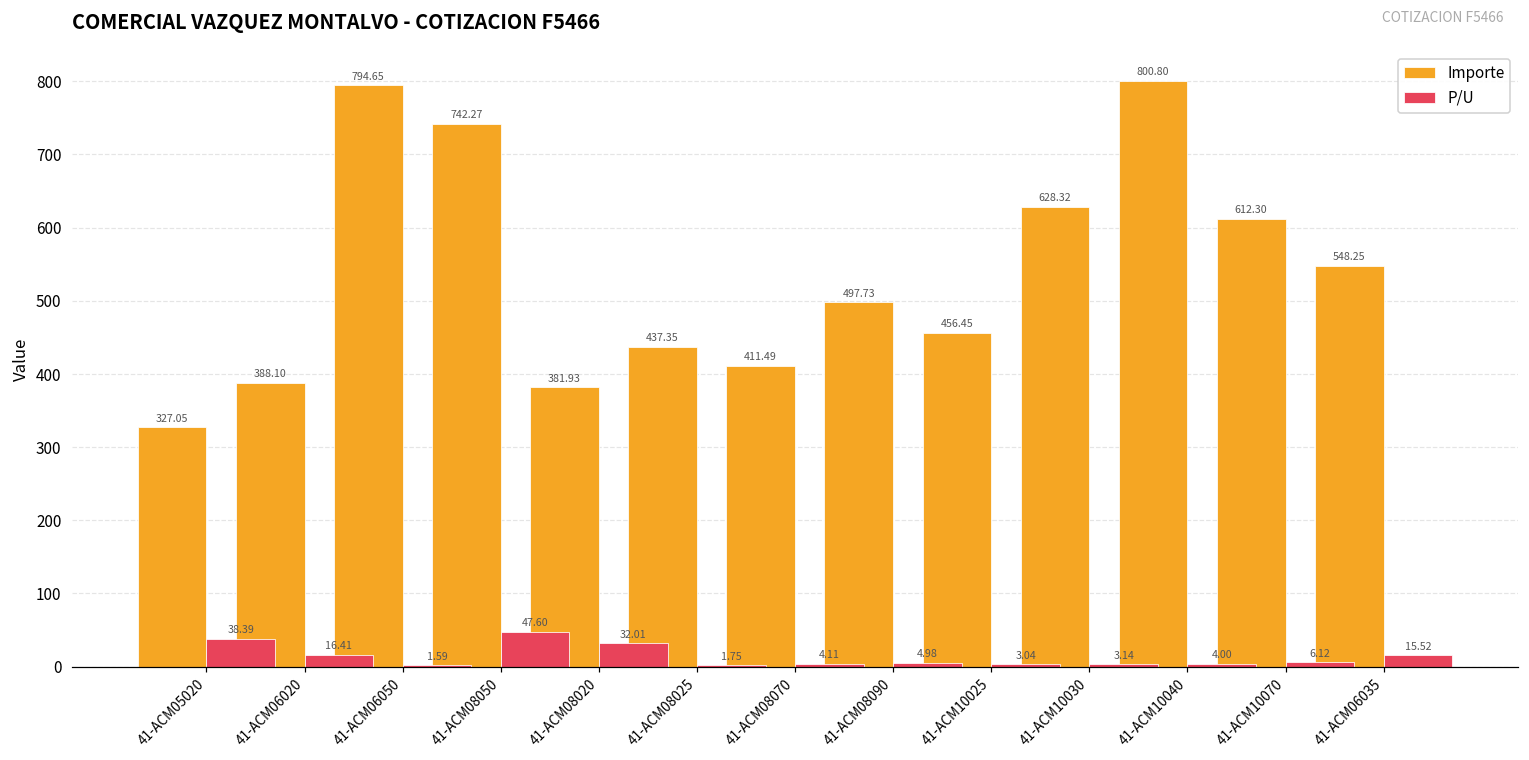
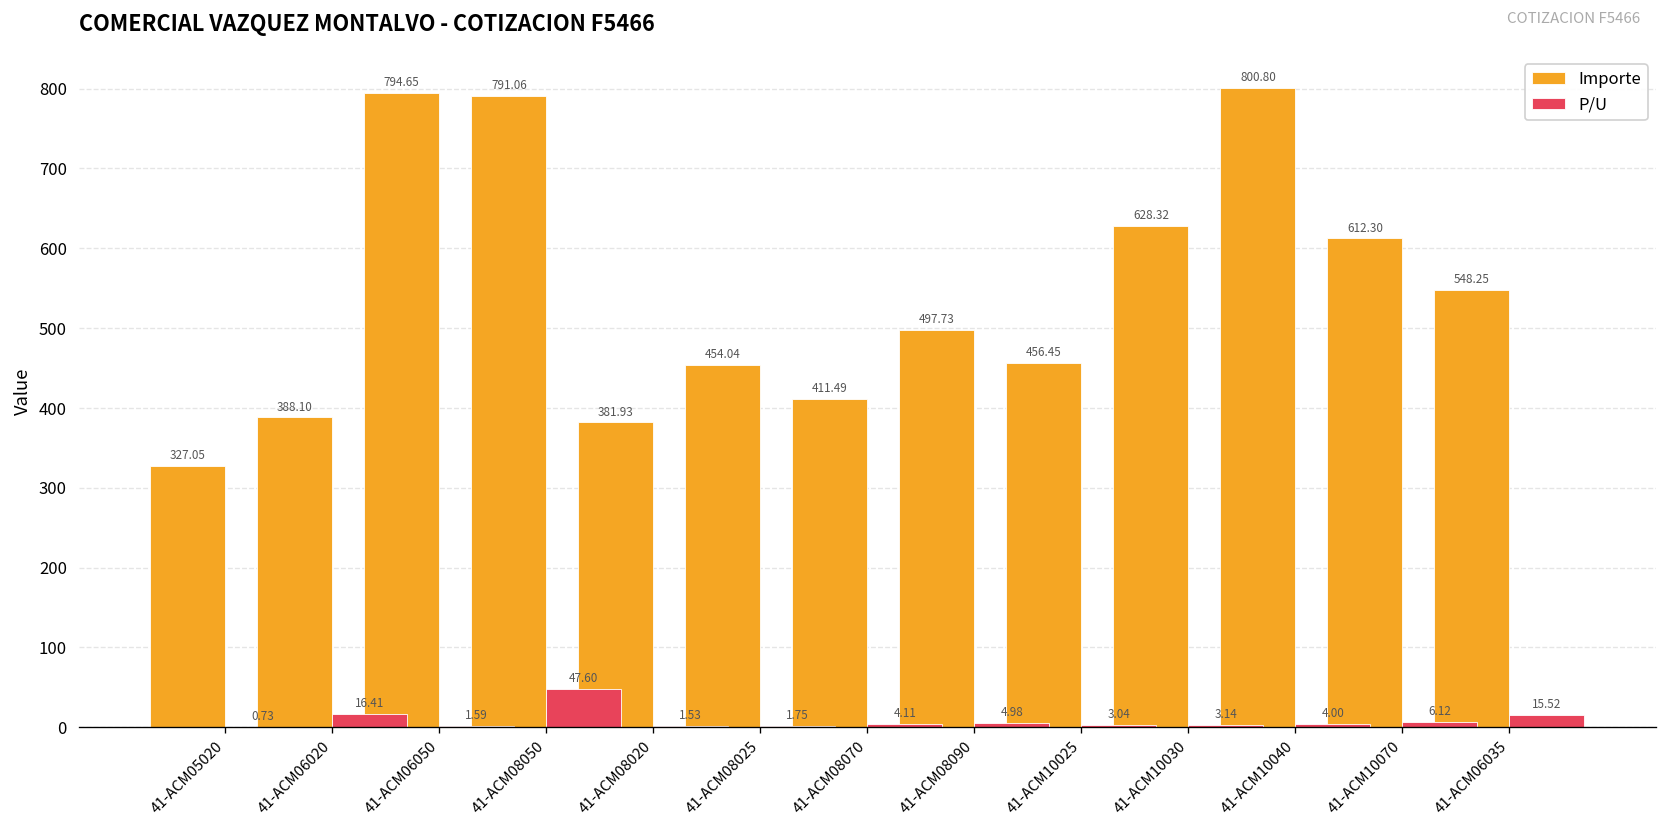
P/U, 41-ACM05020: 38.39 -> 0.73
Importe, 41-ACM08050: 742.27 -> 791.06
P/U, 41-ACM08020: 32.01 -> 1.53
Importe, 41-ACM08025: 437.35 -> 454.04
